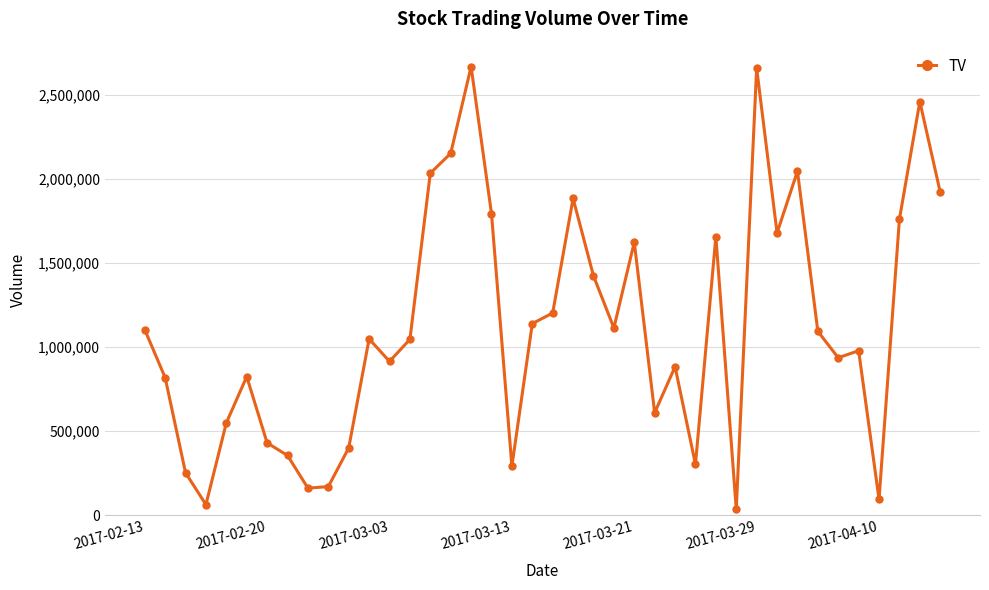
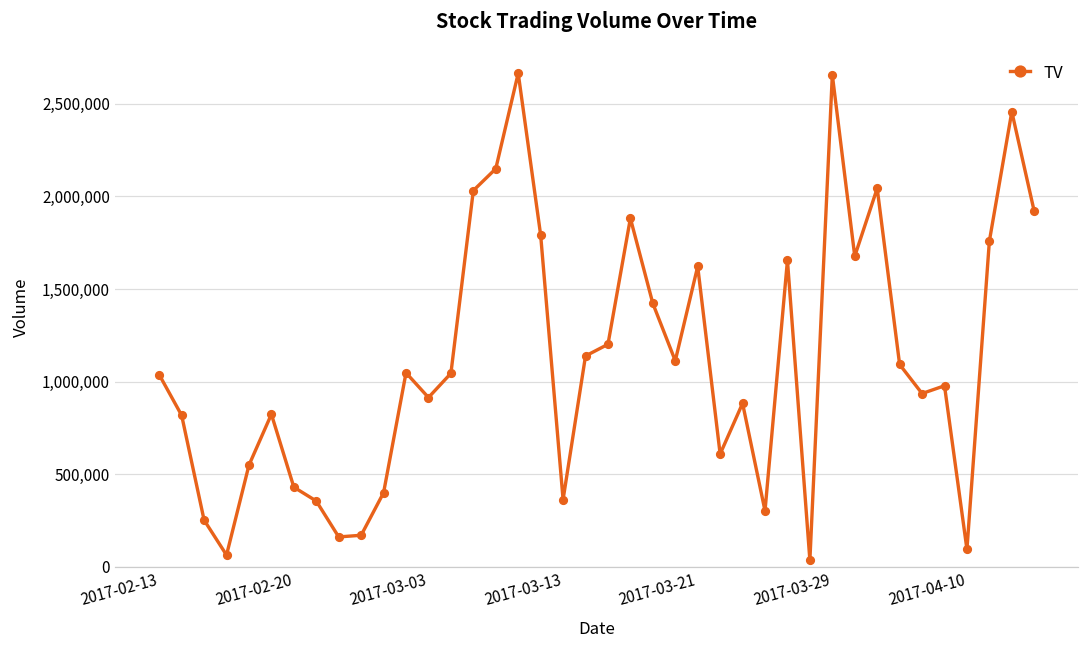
2017-02-13: 1,100,000 -> 1,040,000
2017-03-13: 290,000 -> 360,000
